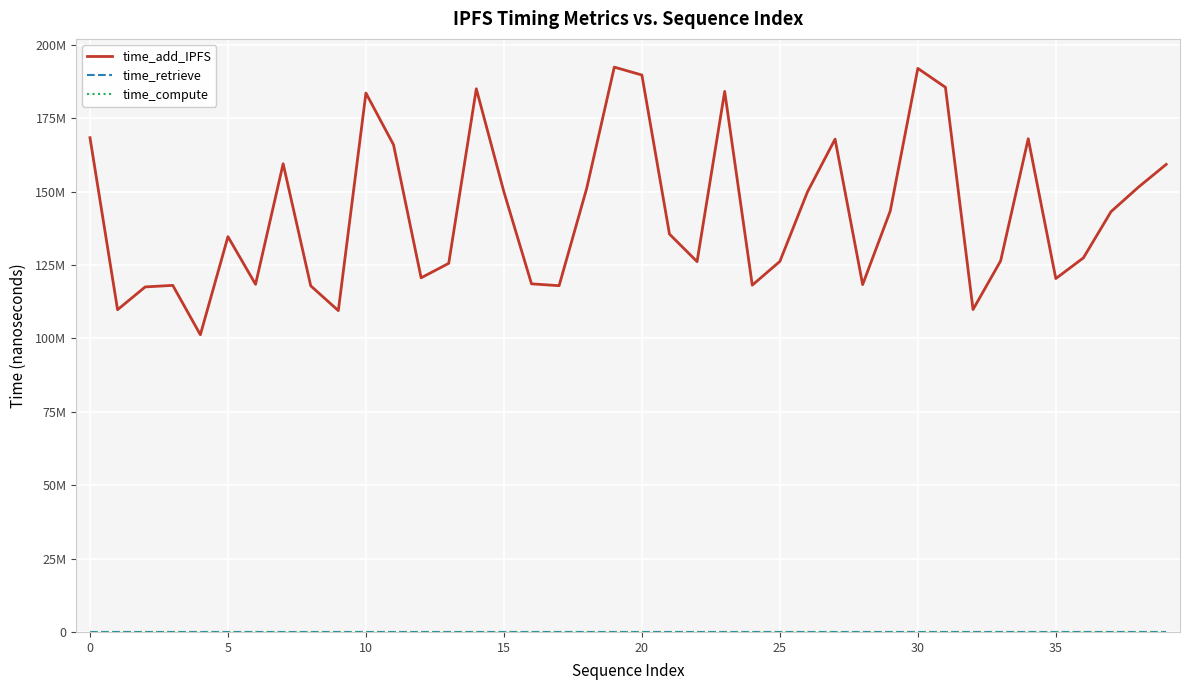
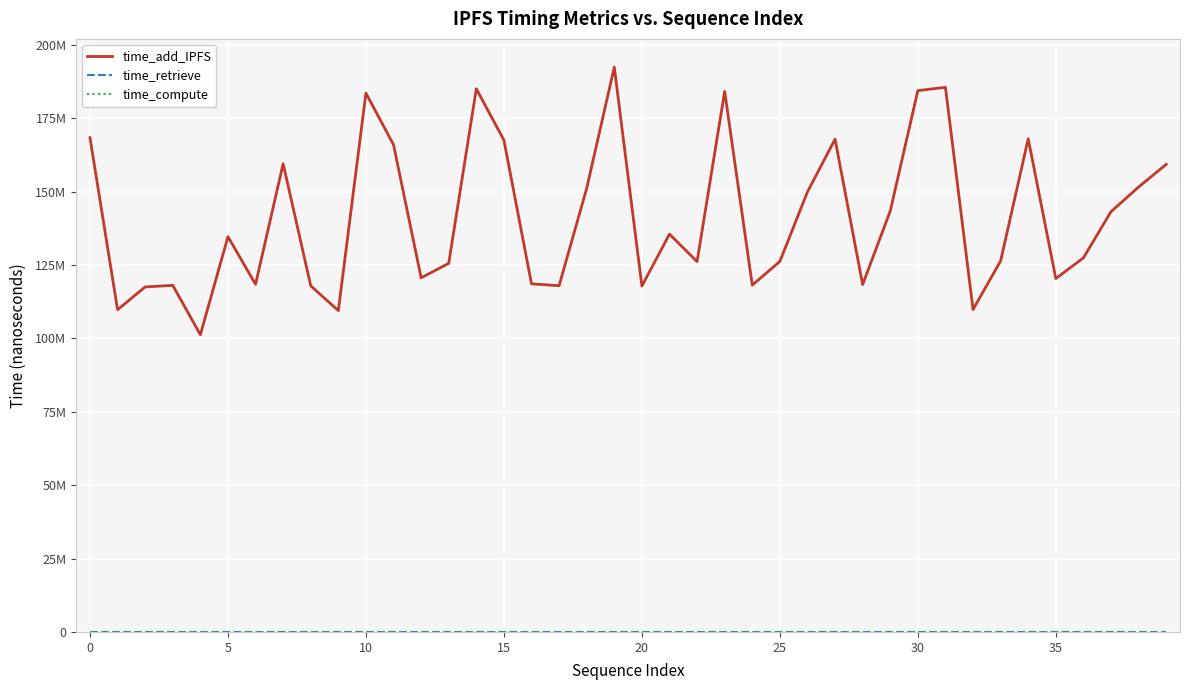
time_add_IPFS, 15: 150000000 -> 168000000
time_add_IPFS, 20: 190000000 -> 118000000
time_add_IPFS, 30: 192000000 -> 184000000
